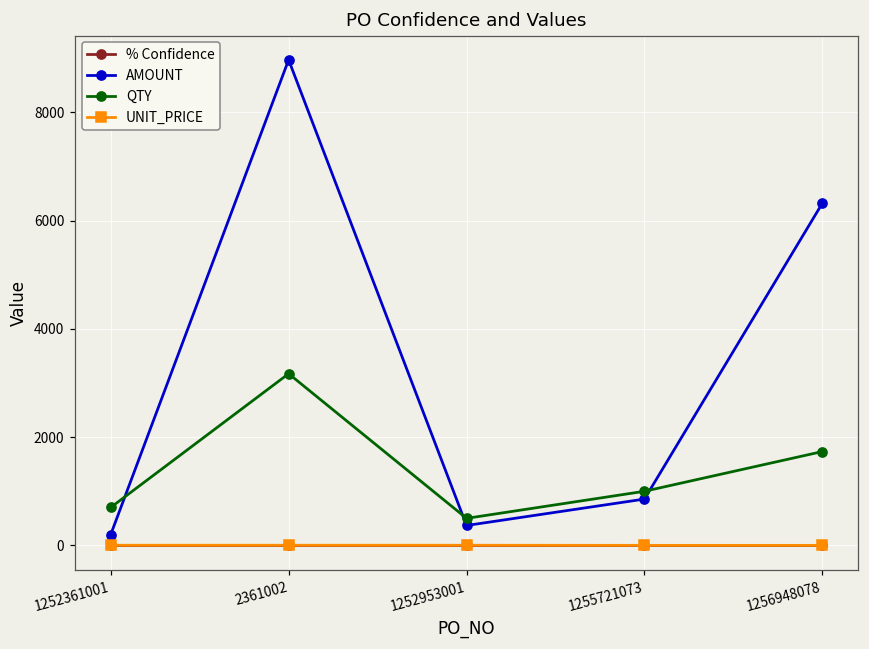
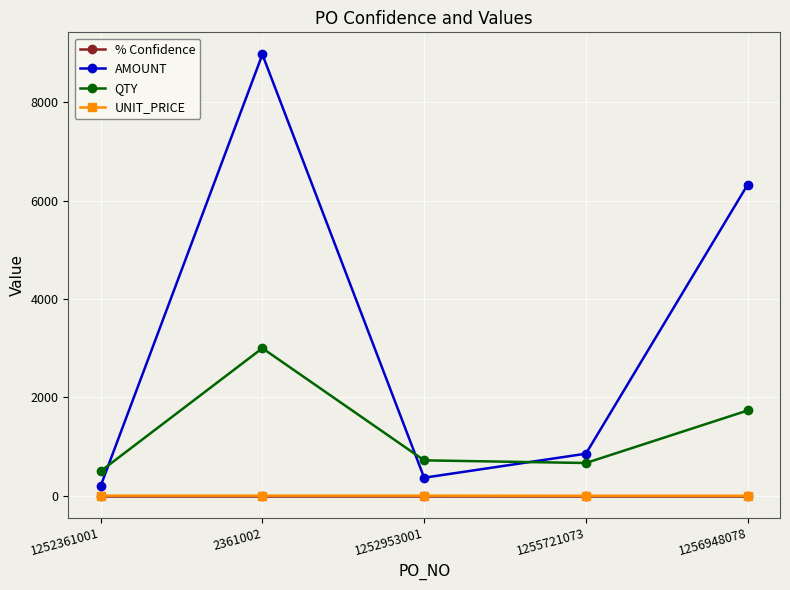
QTY, 1252361001: 700 -> 500
QTY, 2361002: 3200 -> 3000
QTY, 1252953001: 500 -> 700
QTY, 1255721073: 1000 -> 700
